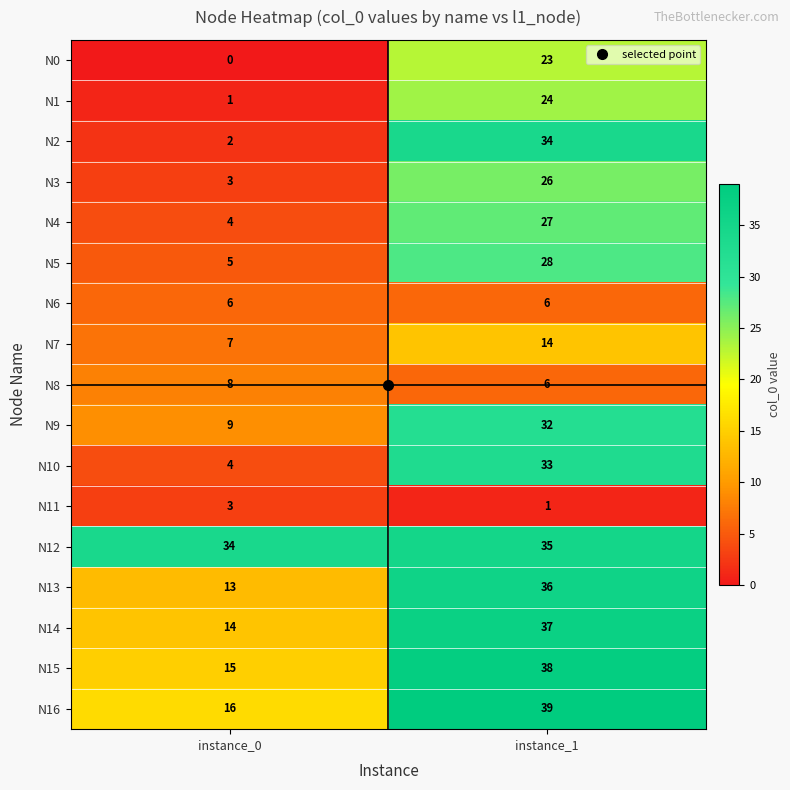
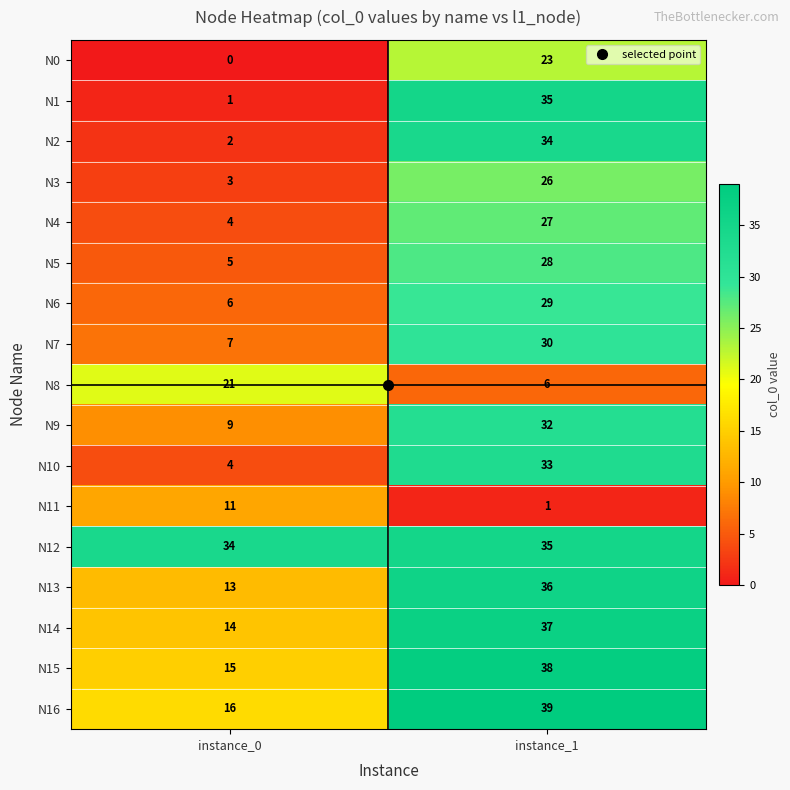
N1, instance_1: 24 -> 35
N6, instance_1: 6 -> 29
N7, instance_1: 14 -> 30
N8, instance_0: 8 -> 21
N11, instance_0: 3 -> 11
